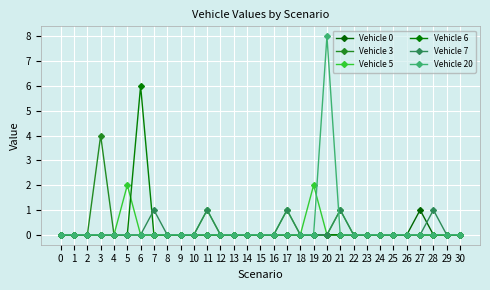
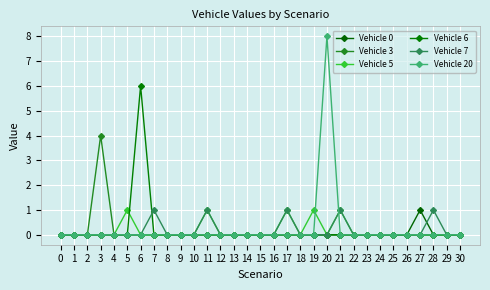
Vehicle 5, 5: 2 -> 1
Vehicle 5, 19: 2 -> 1
